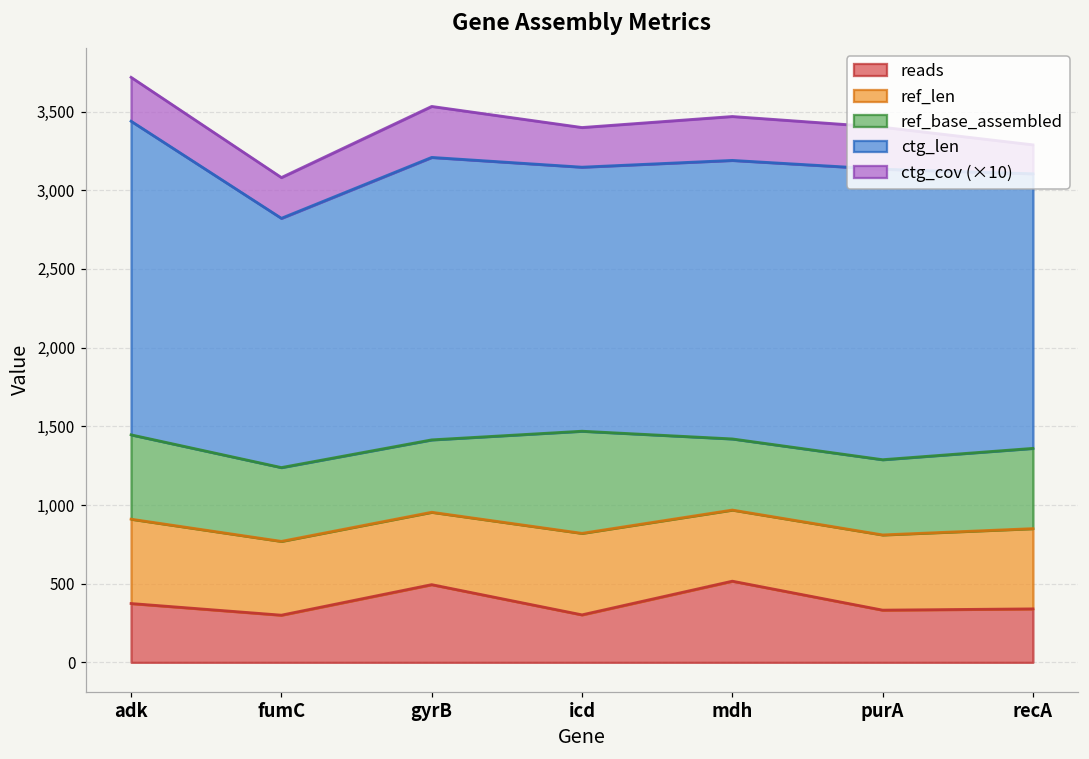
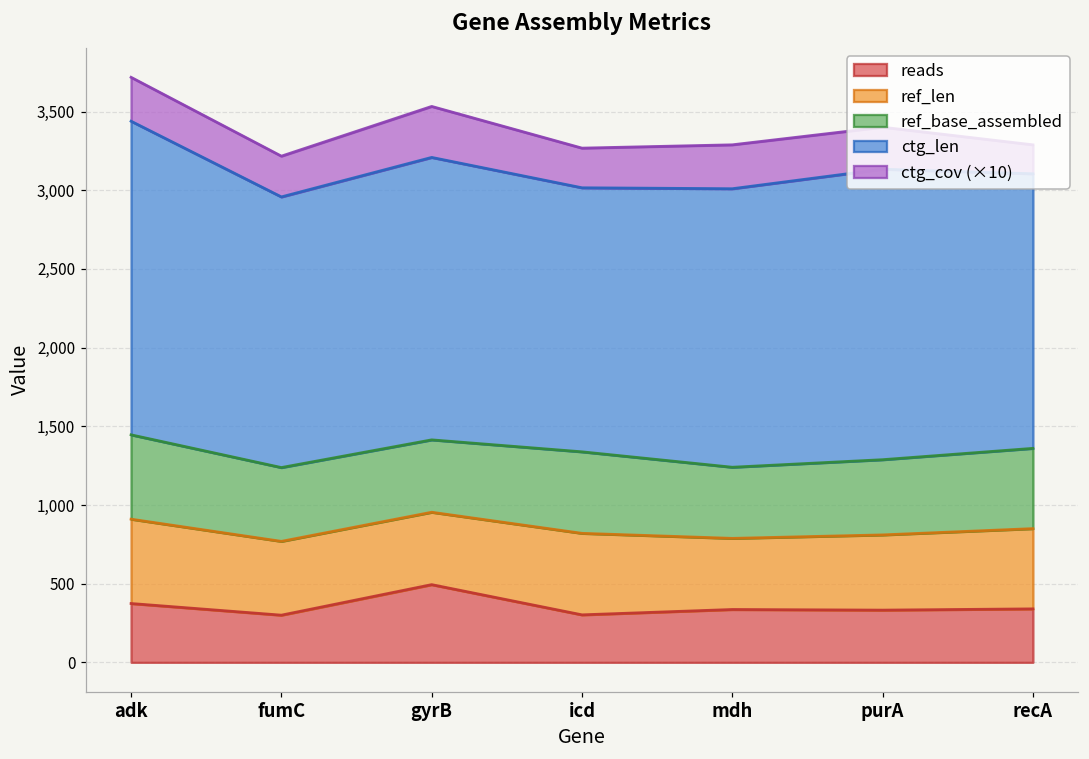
ctg_len, fumC: 1,580 -> 1,720
ref_base_assembled, icd: 650 -> 520
reads, mdh: 520 -> 340
